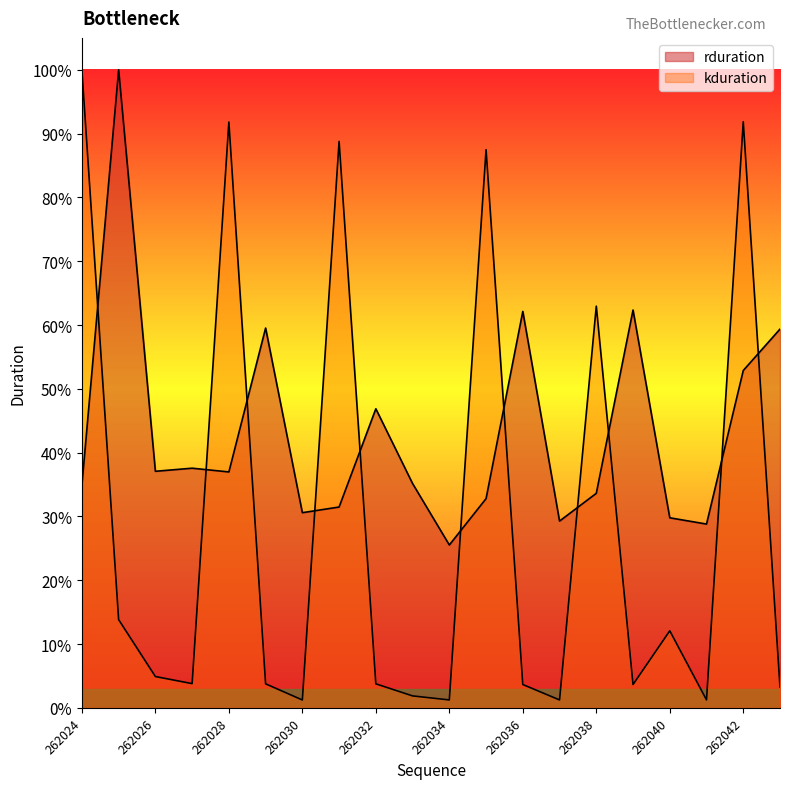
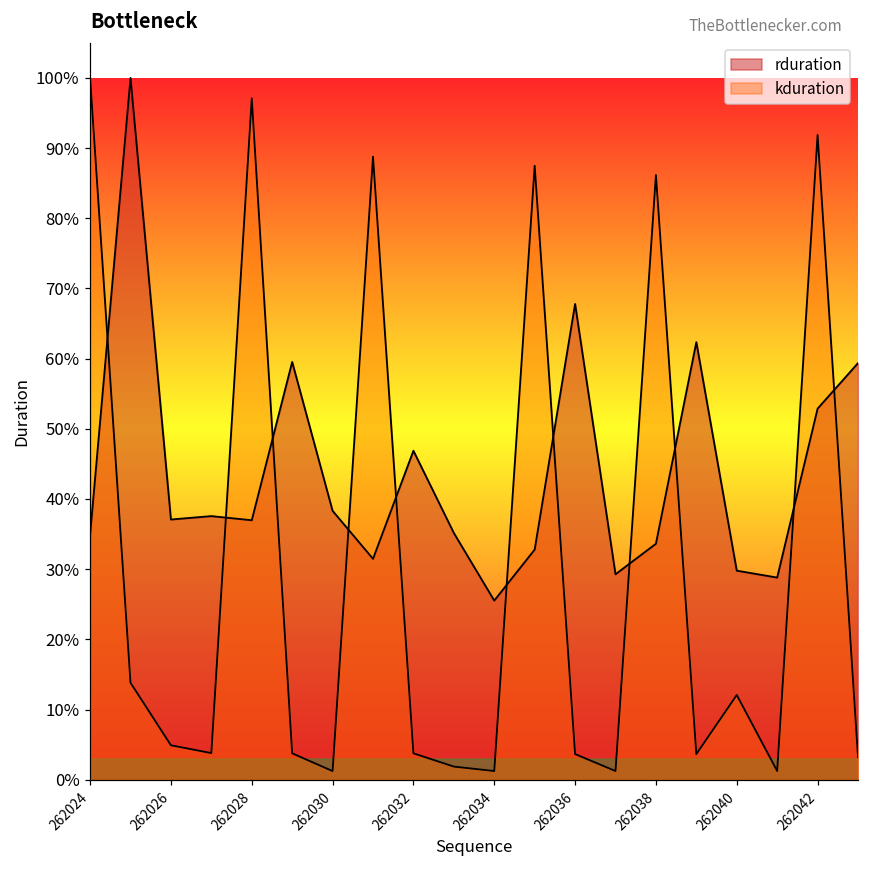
kduration, 262028: 92% -> 97%
rduration, 262030: 31% -> 38%
rduration, 262036: 62% -> 68%
kduration, 262038: 63% -> 86%
